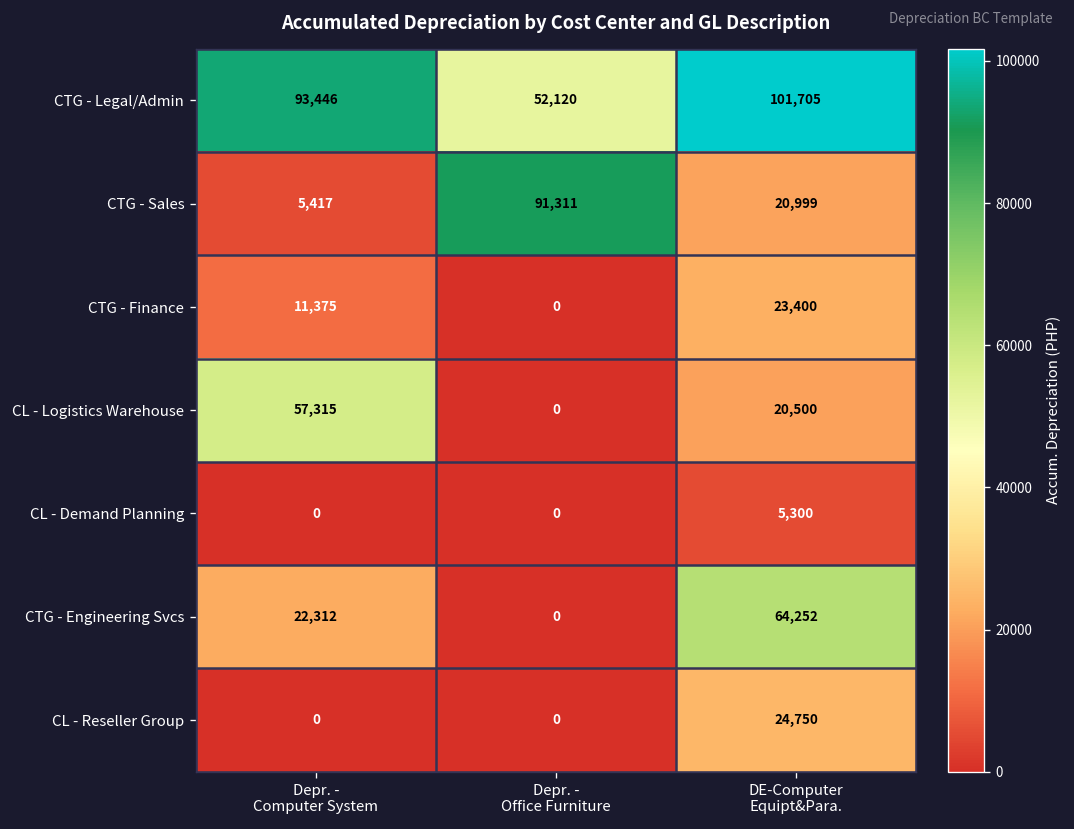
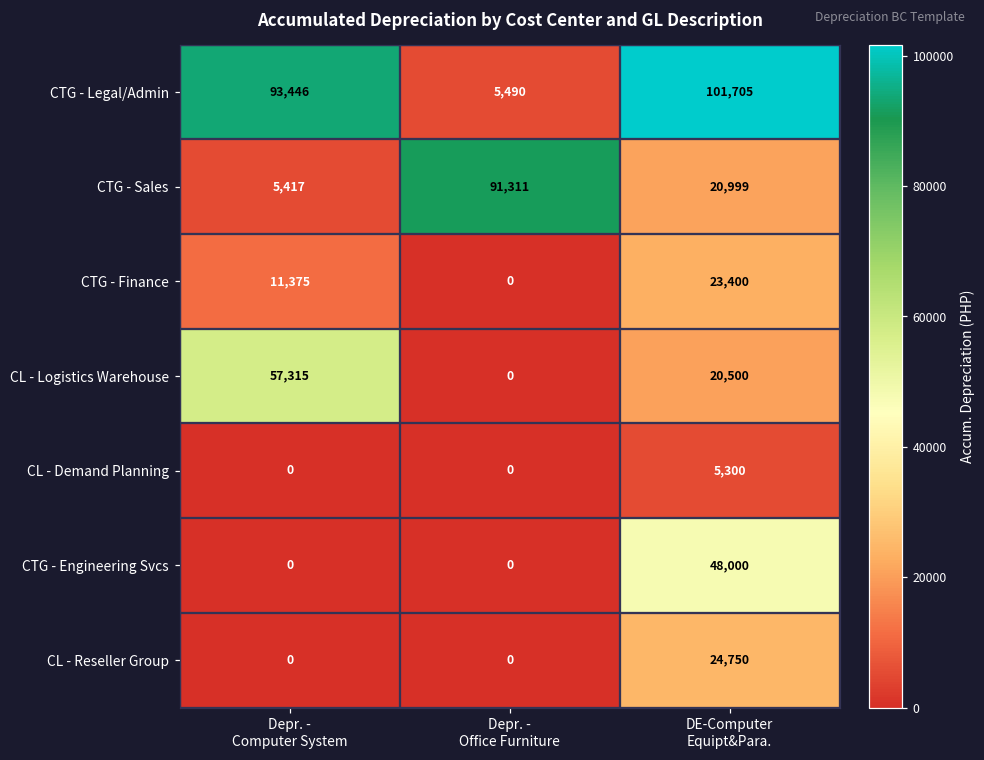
CTG - Legal/Admin, Depr. - Office Furniture: 52,120 -> 5,490
CTG - Engineering Svcs, Depr. - Computer System: 22,312 -> 0
CTG - Engineering Svcs, DE-Computer Equipt&Para.: 64,252 -> 48,000
